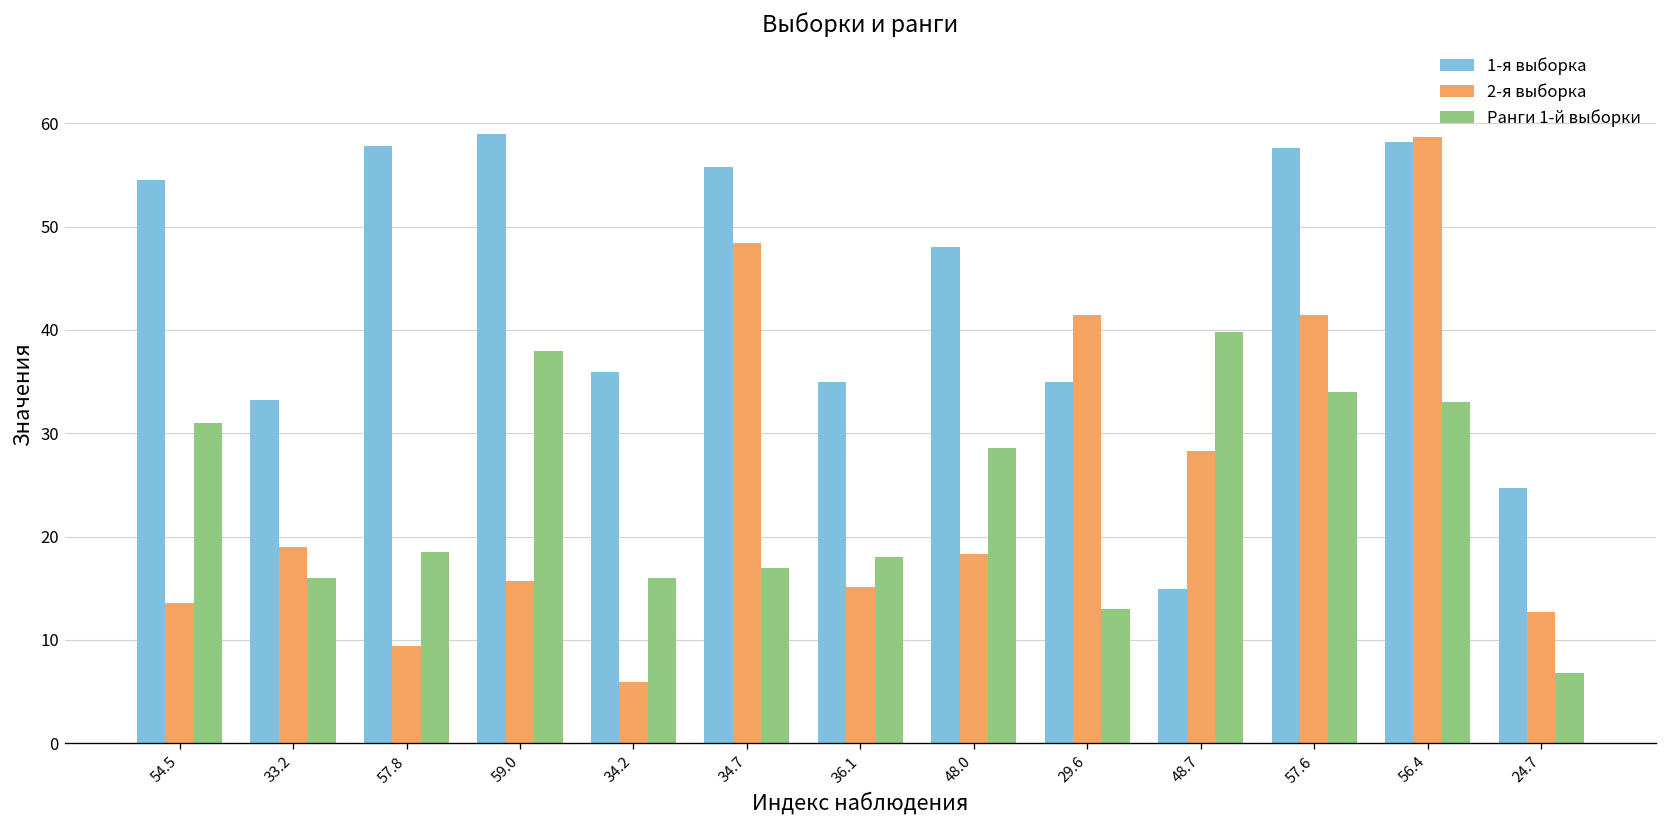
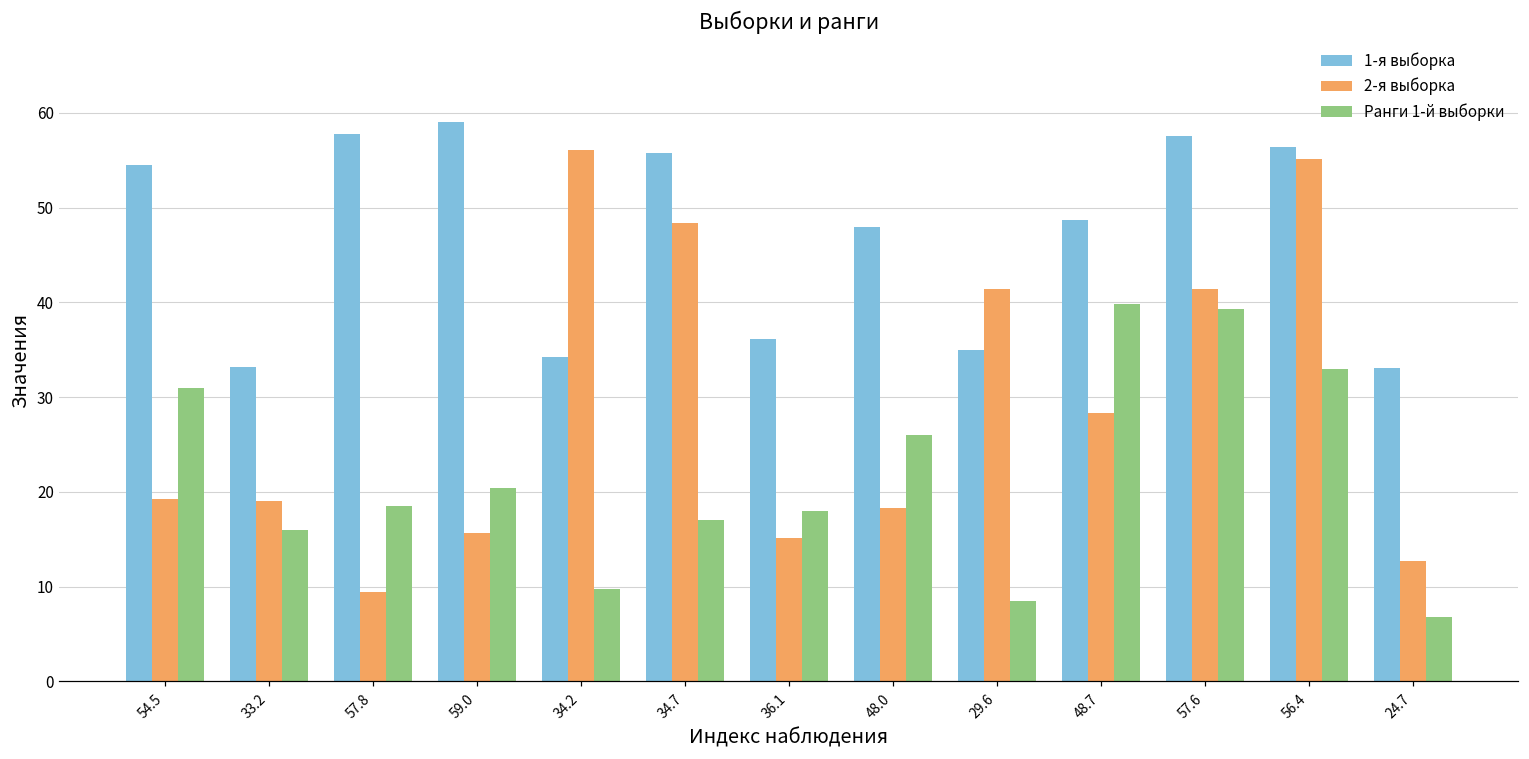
2-я выборка, 54.5: 14 -> 19
Ранги 1-й выборки, 59.0: 38 -> 20
1-я выборка, 34.2: 36 -> 34
2-я выборка, 34.2: 6 -> 56
Ранги 1-й выборки, 34.2: 16 -> 10
1-я выборка, 36.1: 35 -> 36
Ранги 1-й выборки, 48.0: 29 -> 26
Ранги 1-й выборки, 29.6: 13 -> 9
1-я выборка, 48.7: 15 -> 49
Ранги 1-й выборки, 57.6: 34 -> 39
1-я выборка, 56.4: 58 -> 56
2-я выборка, 56.4: 59 -> 55
1-я выборка, 24.7: 25 -> 33
